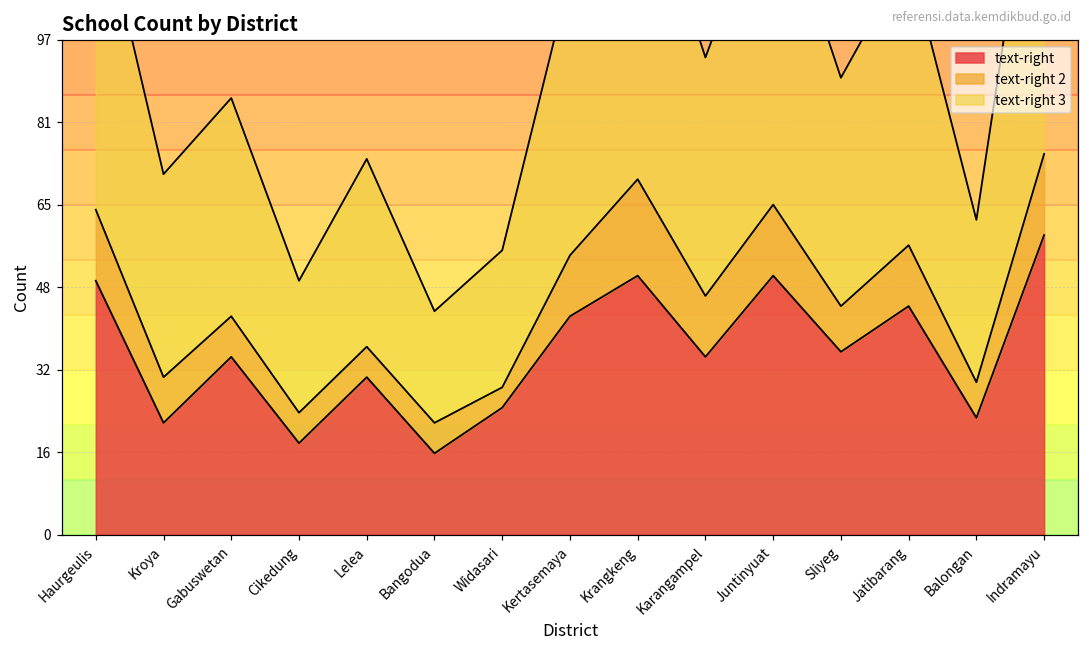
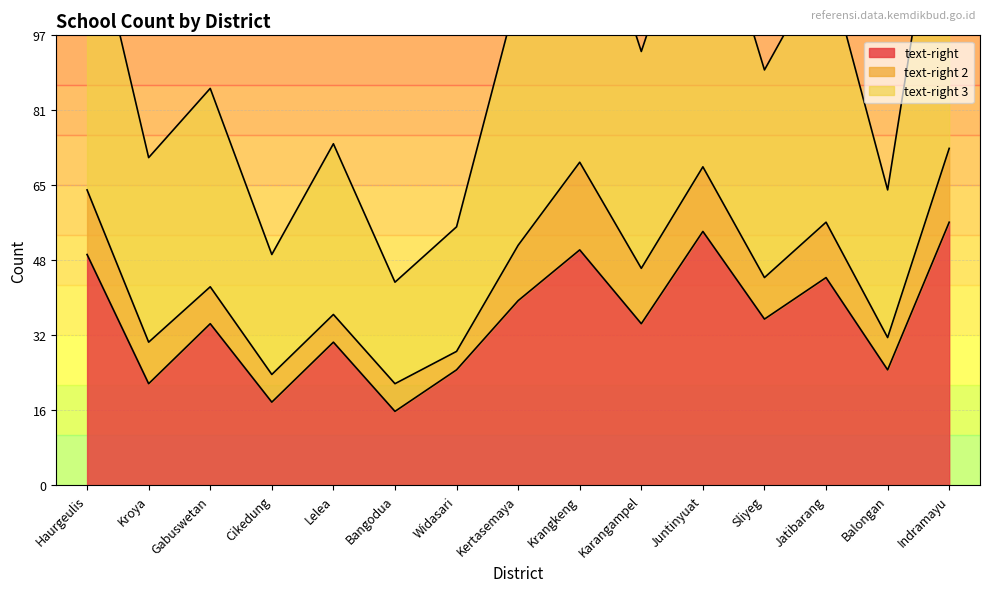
text-right, Kertasemaya: 43 -> 40
text-right, Juntinyuat: 51 -> 55
text-right, Balongan: 23 -> 25
text-right, Indramayu: 59 -> 57
